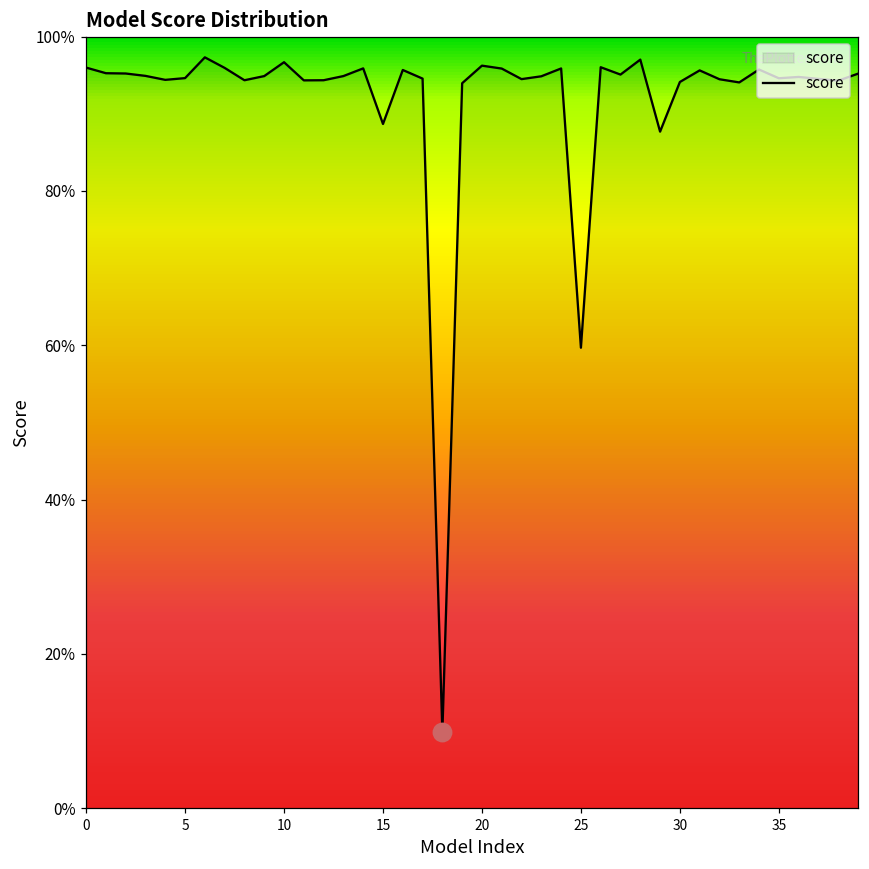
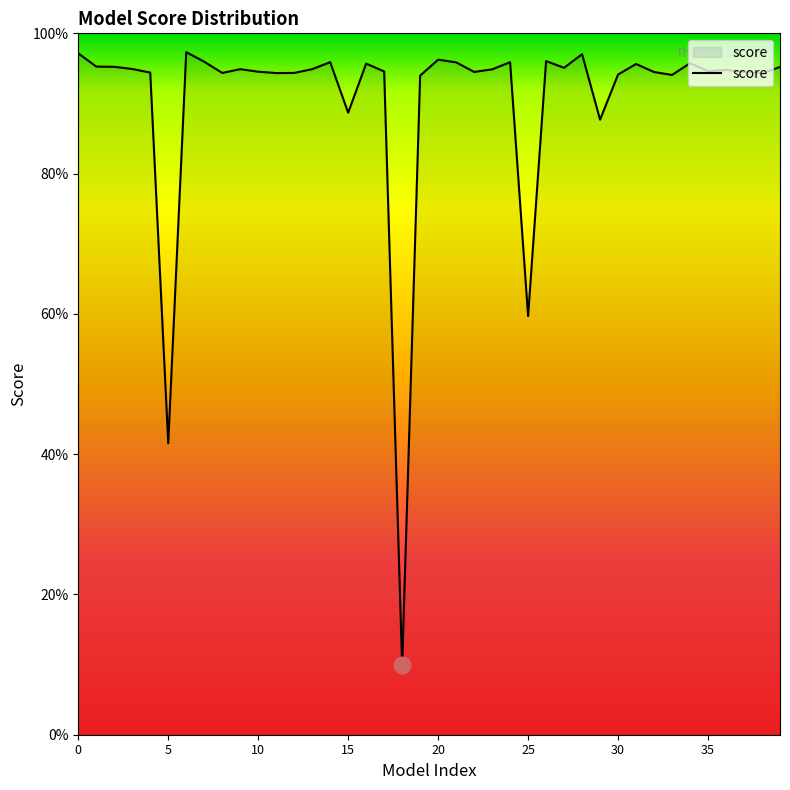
score, 0: 96% -> 97%
score, 5: 95% -> 42%
score, 10: 97% -> 95%
